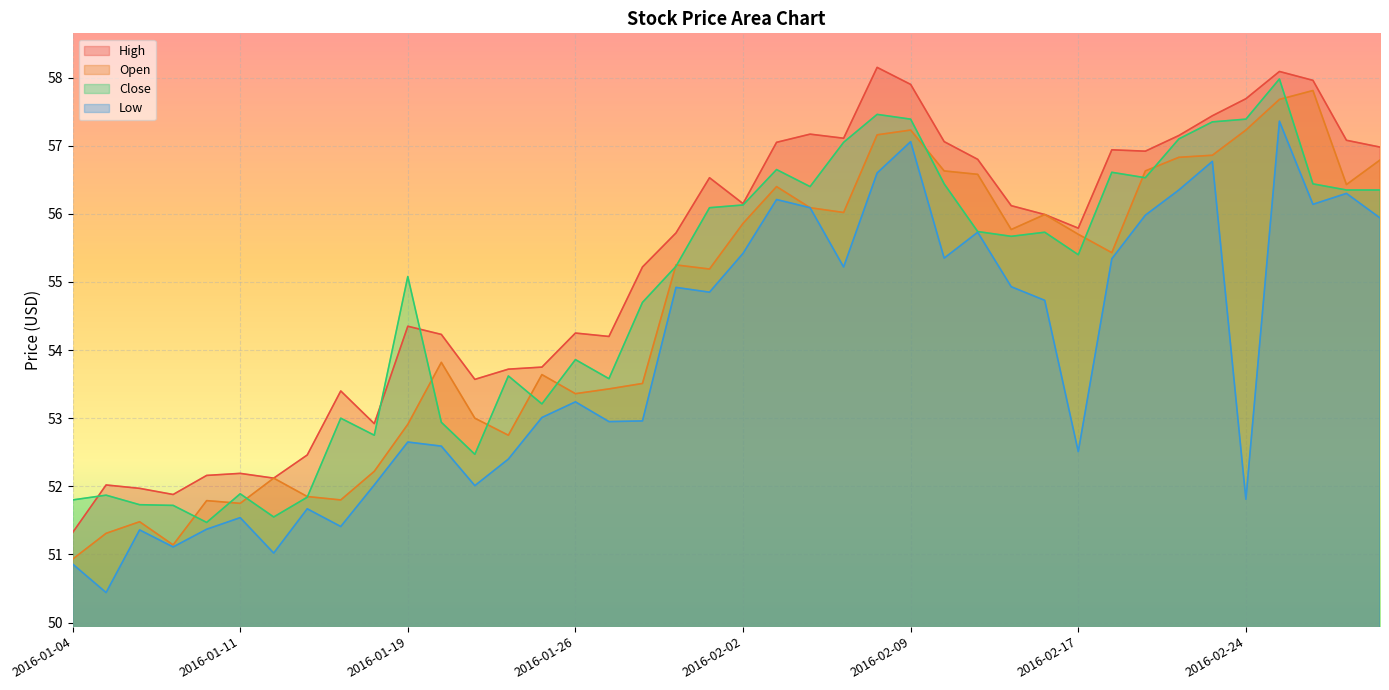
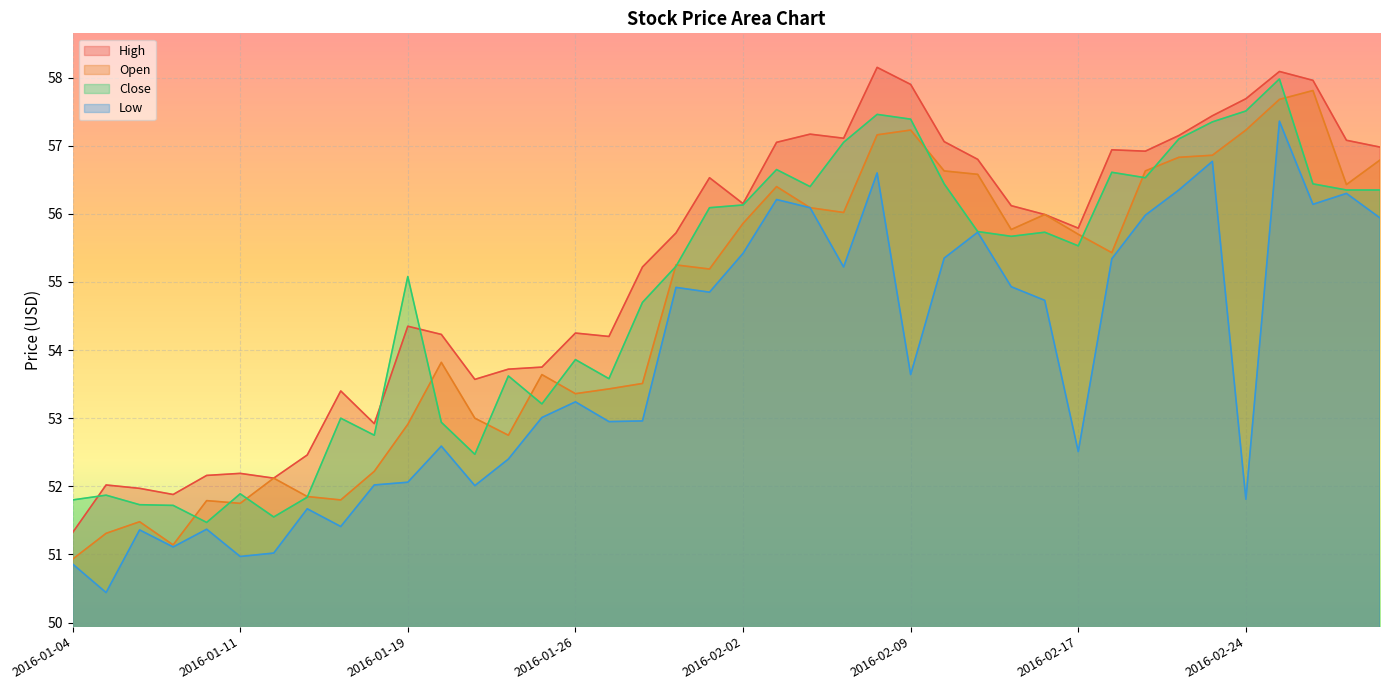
Low, 2016-01-11: 51.5 -> 51.0
Low, 2016-01-19: 52.7 -> 52.1
Low, 2016-02-09: 57.1 -> 53.6
Close, 2016-02-17: 55.4 -> 55.5
Close, 2016-02-24: 57.4 -> 57.5
